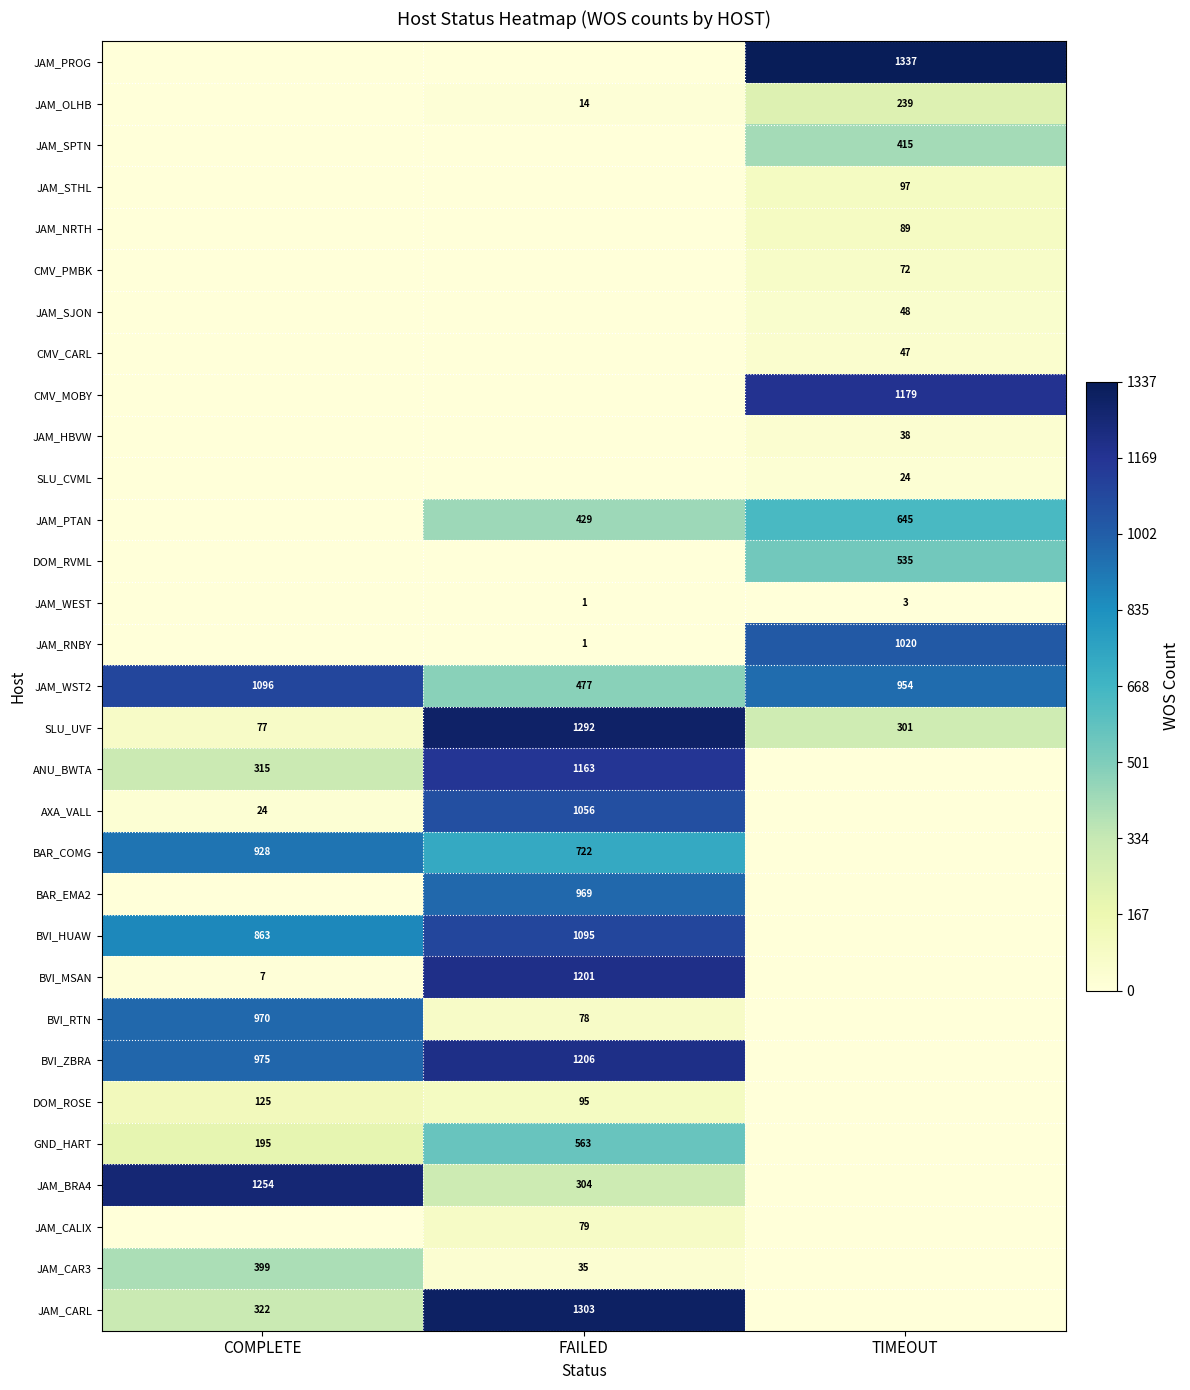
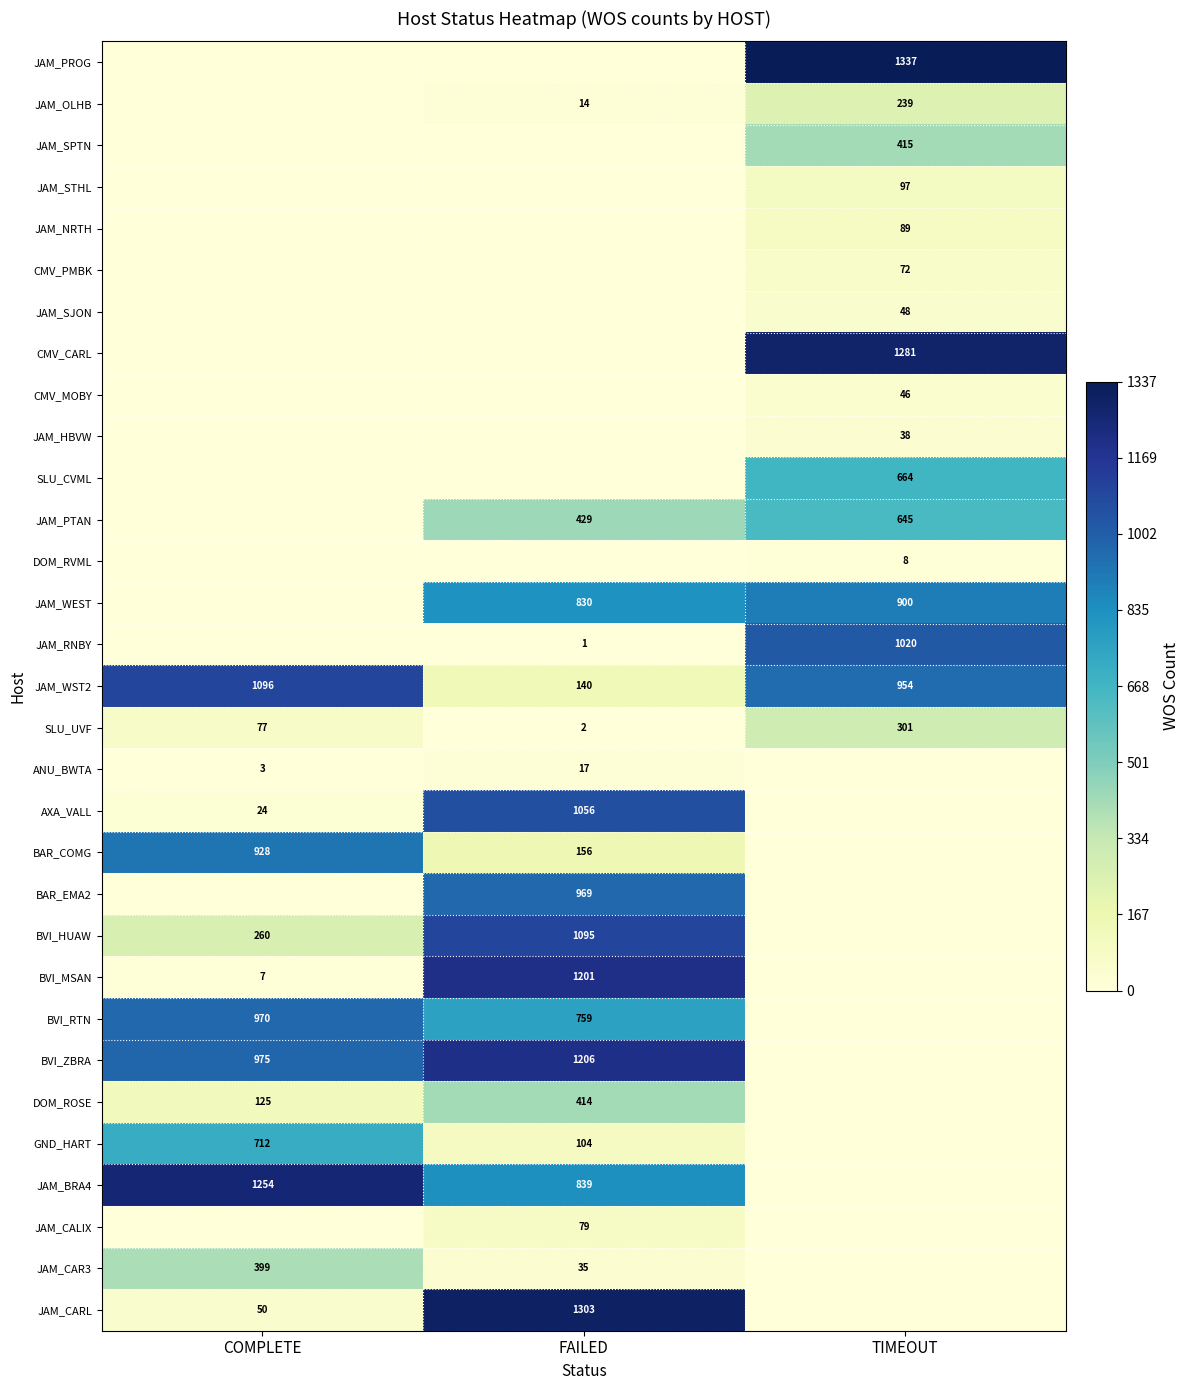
CMV_CARL, TIMEOUT: 47 -> 1281
CMV_MOBY, TIMEOUT: 1179 -> 46
SLU_CVML, TIMEOUT: 24 -> 664
DOM_RVML, TIMEOUT: 535 -> 8
JAM_WEST, FAILED: 1 -> 830
JAM_WEST, TIMEOUT: 3 -> 900
JAM_WST2, FAILED: 477 -> 140
SLU_UVF, FAILED: 1292 -> 2
ANU_BWTA, COMPLETE: 315 -> 3
ANU_BWTA, FAILED: 1163 -> 17
BAR_COMG, FAILED: 722 -> 156
BVI_HUAW, COMPLETE: 863 -> 260
BVI_RTN, FAILED: 78 -> 759
DOM_ROSE, FAILED: 95 -> 414
GND_HART, COMPLETE: 195 -> 712
GND_HART, FAILED: 563 -> 104
JAM_BRA4, FAILED: 304 -> 839
JAM_CARL, COMPLETE: 322 -> 50
